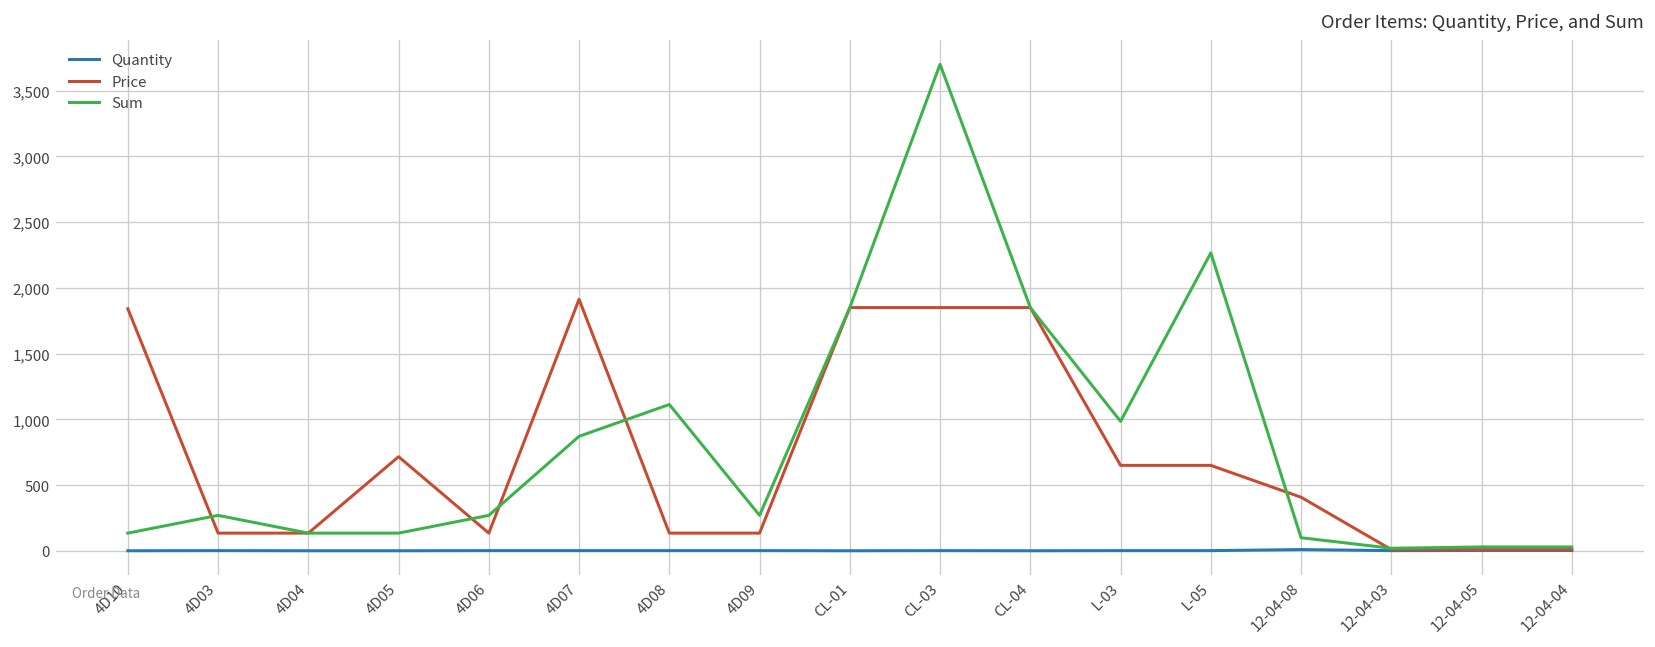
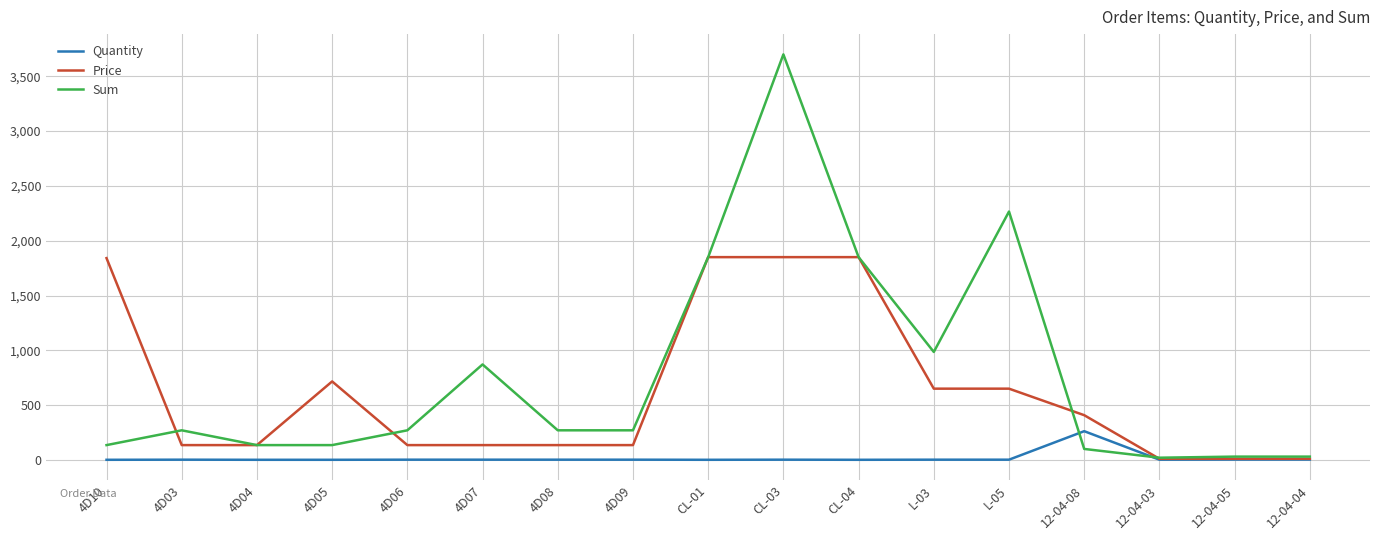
Price, 4D07: 1,910 -> 140
Sum, 4D08: 1,110 -> 270
Quantity, 12-04-08: 10 -> 260
